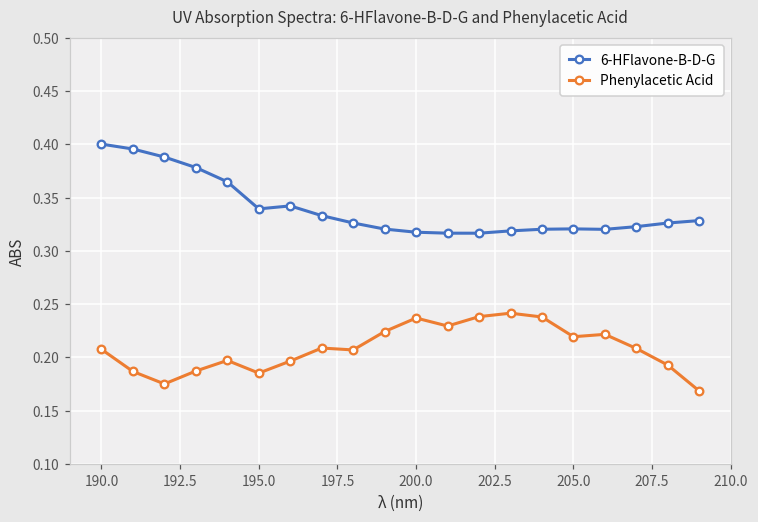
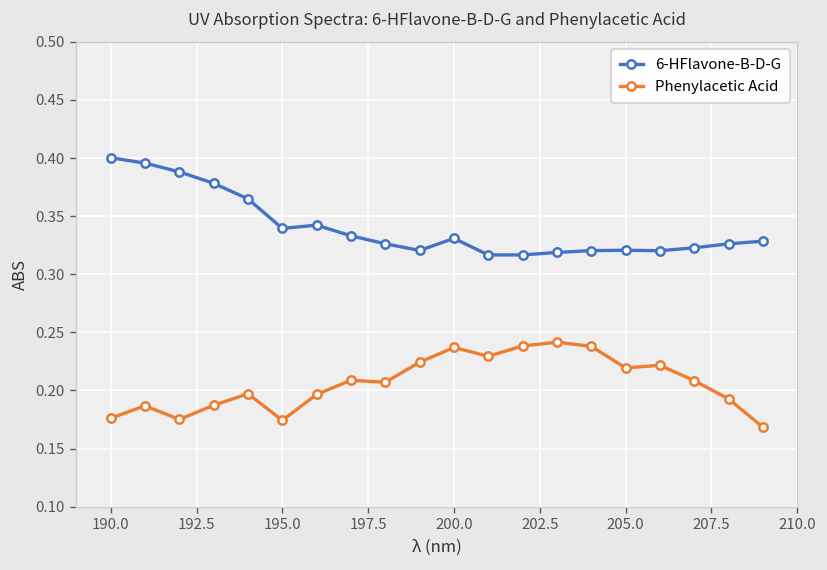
Phenylacetic Acid, 190.0: 0.21 -> 0.18
Phenylacetic Acid, 195.0: 0.19 -> 0.17
6-HFlavone-B-D-G, 200.0: 0.32 -> 0.33
